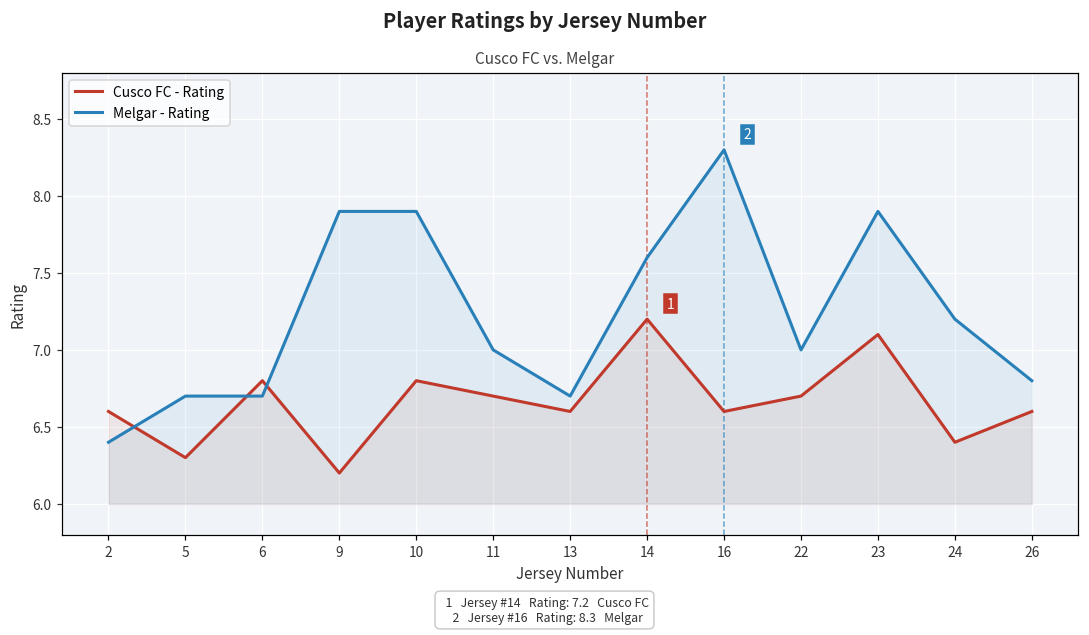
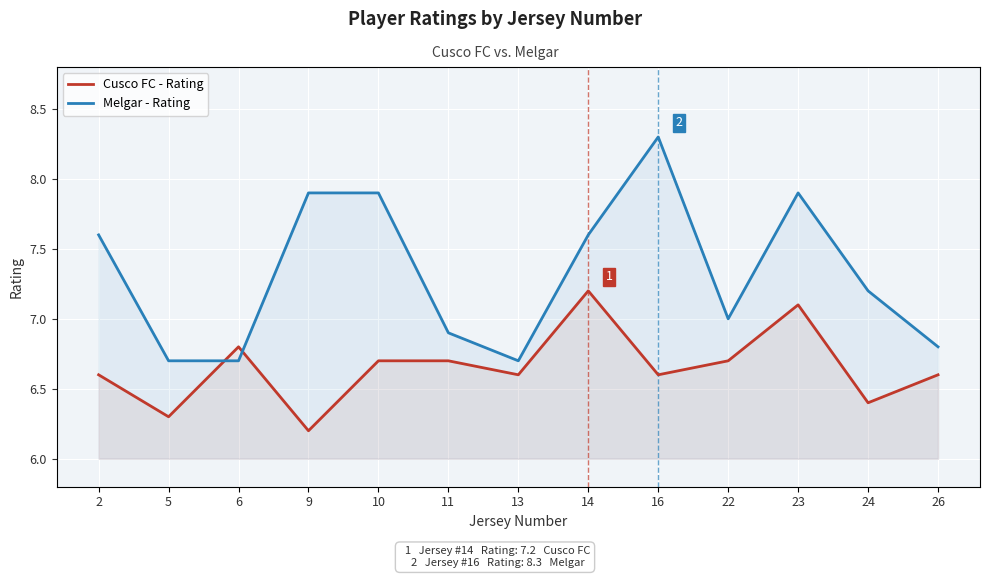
Melgar - Rating, 2: 6.4 -> 7.6
Cusco FC - Rating, 10: 6.8 -> 6.7
Melgar - Rating, 11: 7.0 -> 6.9
